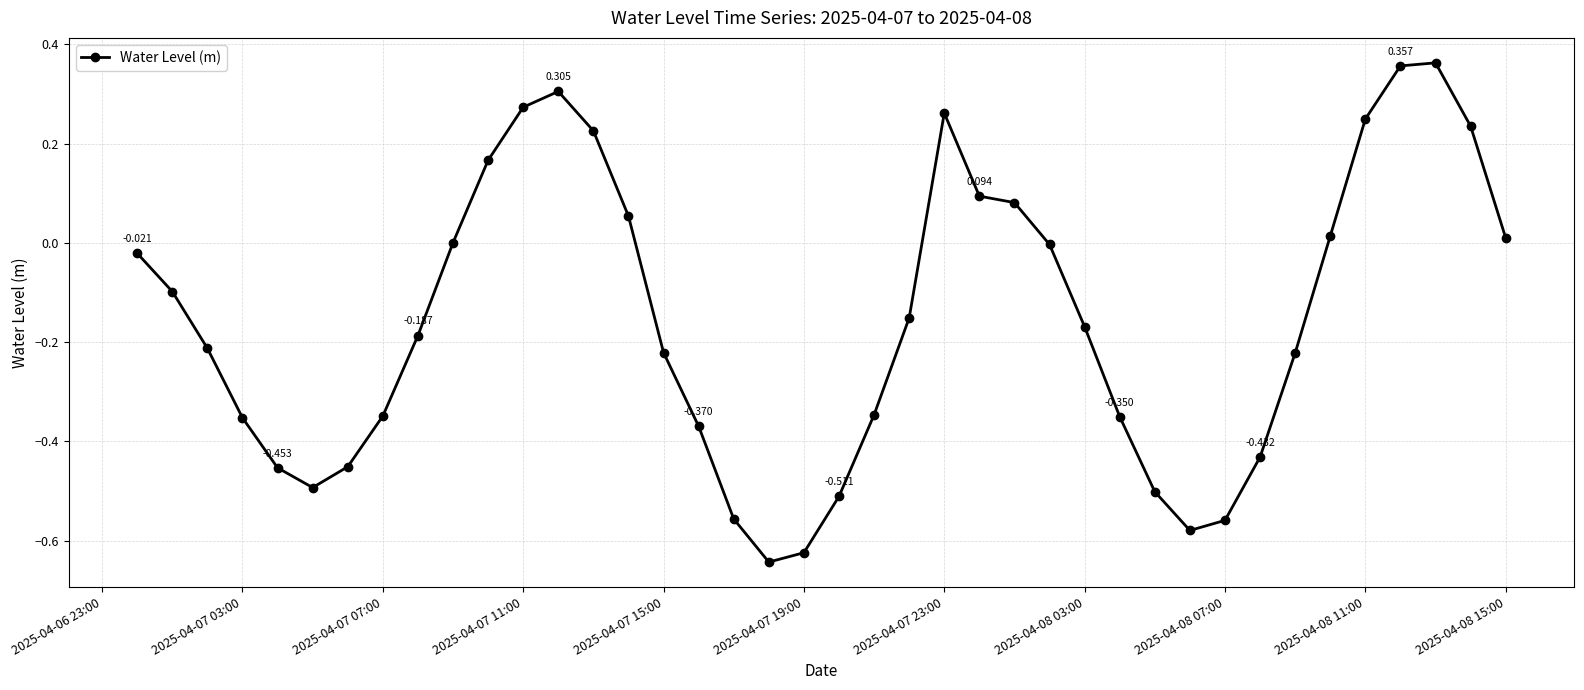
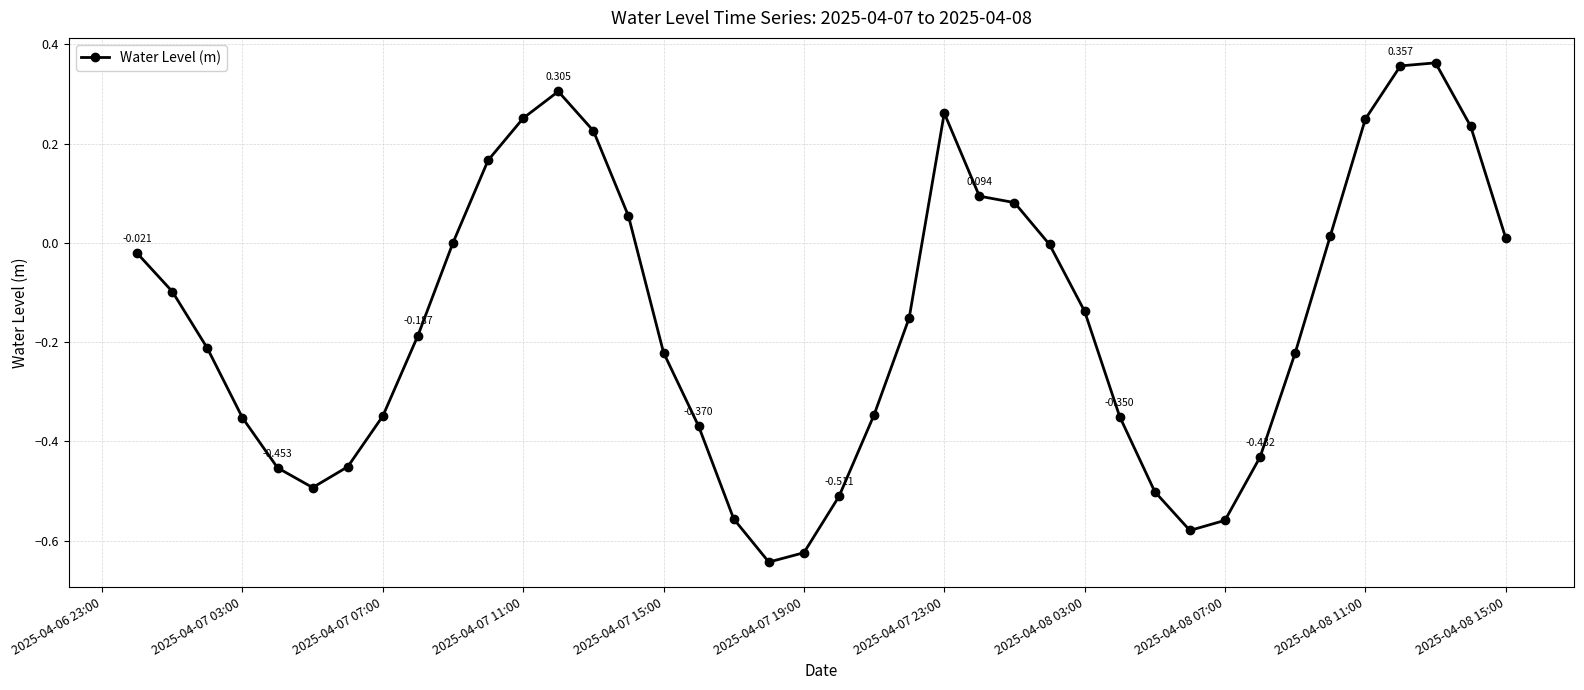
2025-04-07 11:00: 0.27 -> 0.25
2025-04-08 03:00: -0.17 -> -0.14
